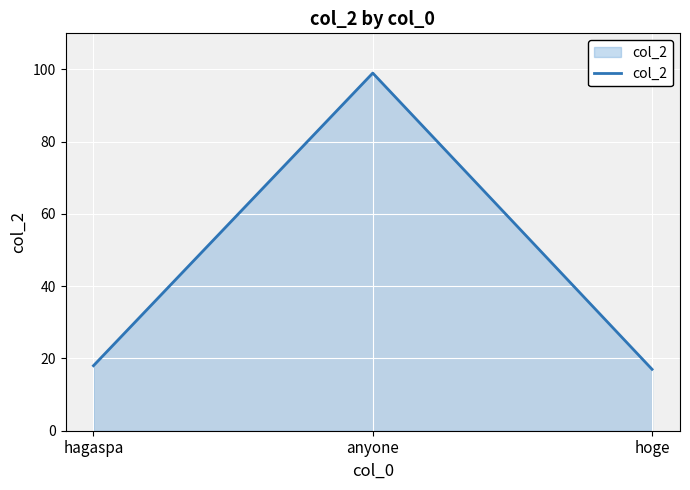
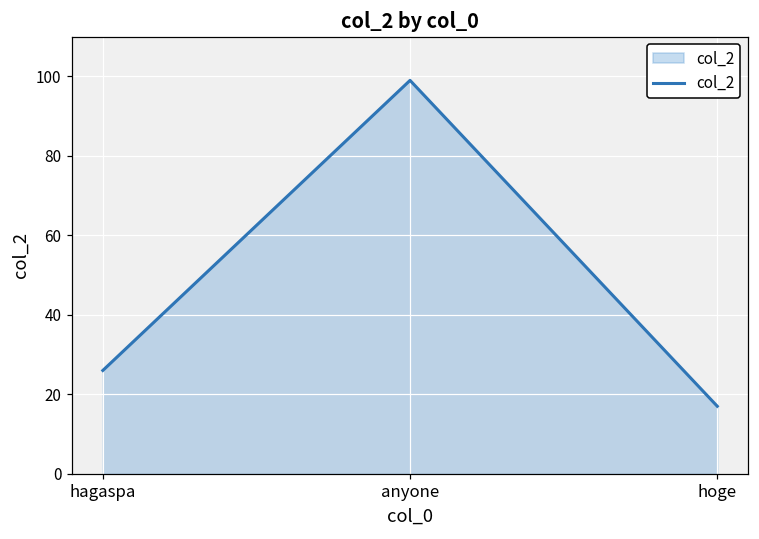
hagaspa: 18 -> 26
